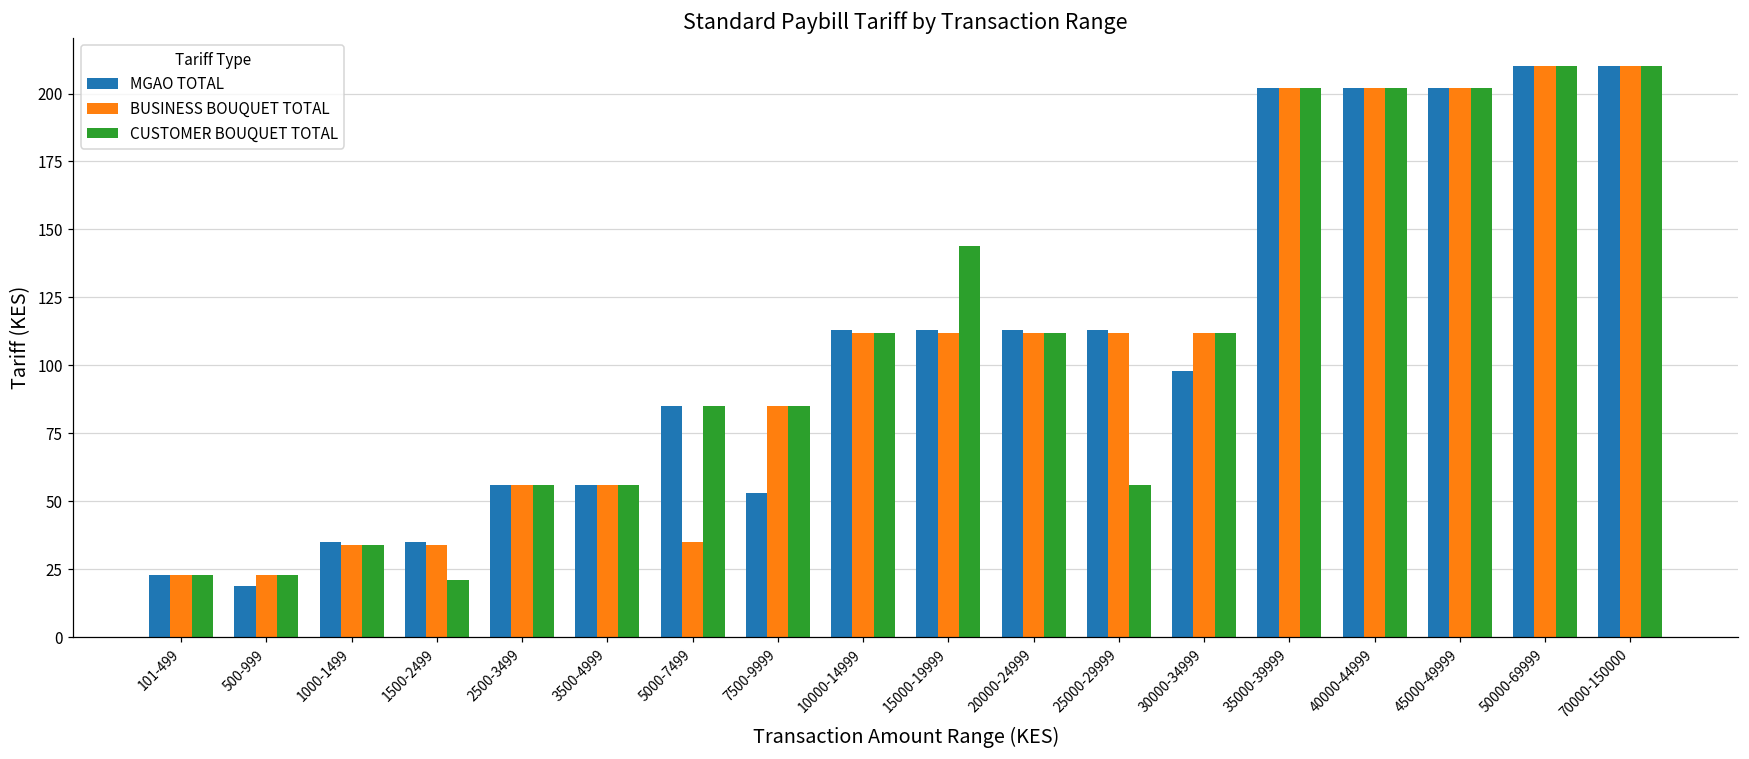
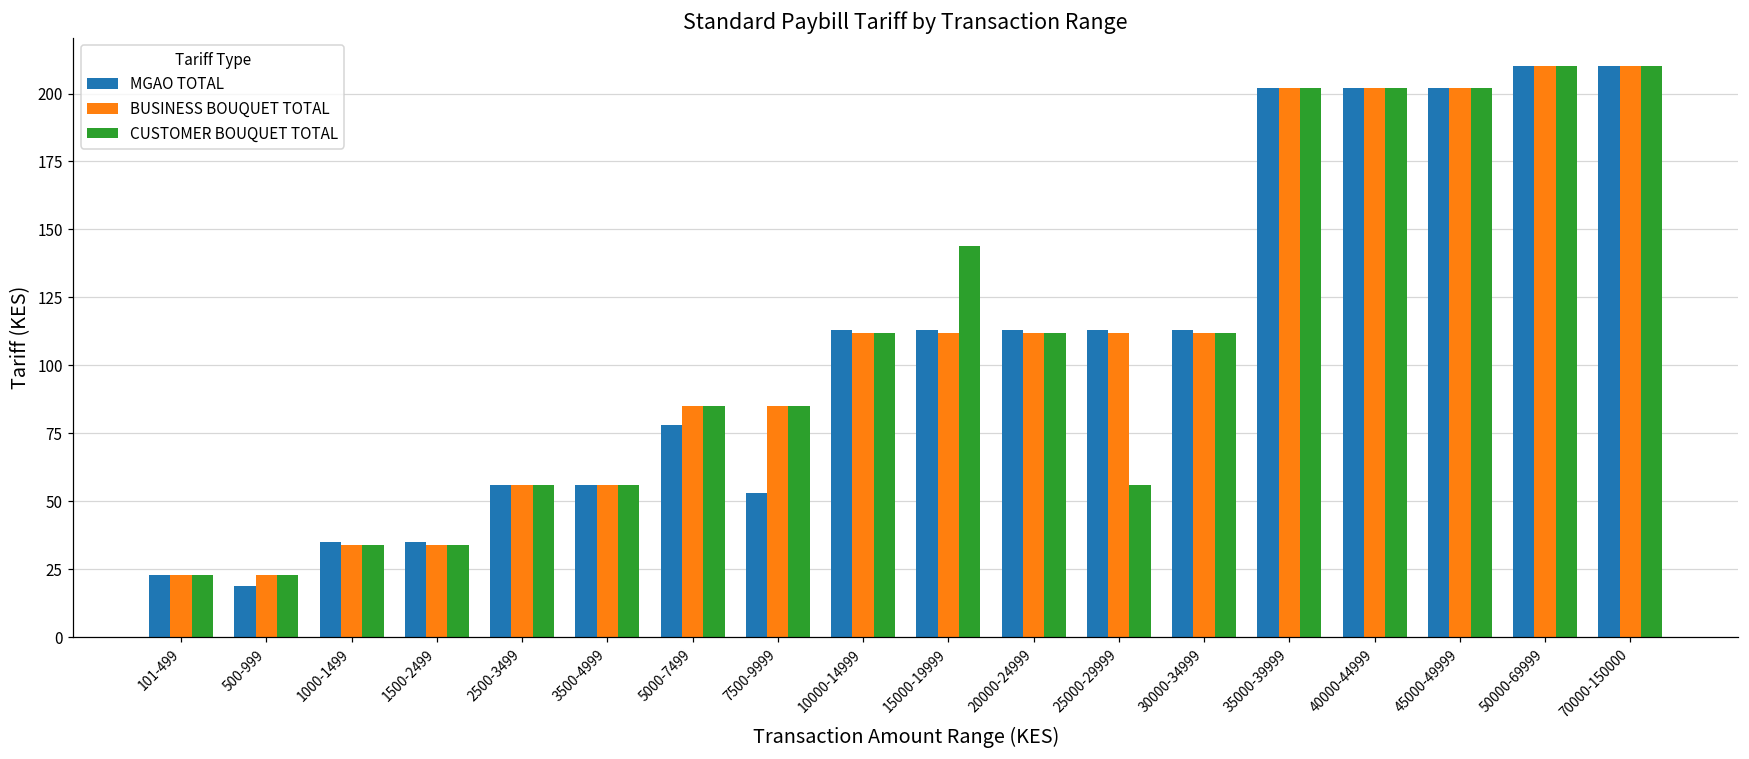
CUSTOMER BOUQUET TOTAL, 1500-2499: 21 -> 34
MGAO TOTAL, 5000-7499: 85 -> 78
BUSINESS BOUQUET TOTAL, 5000-7499: 35 -> 85
MGAO TOTAL, 30000-34999: 98 -> 113
